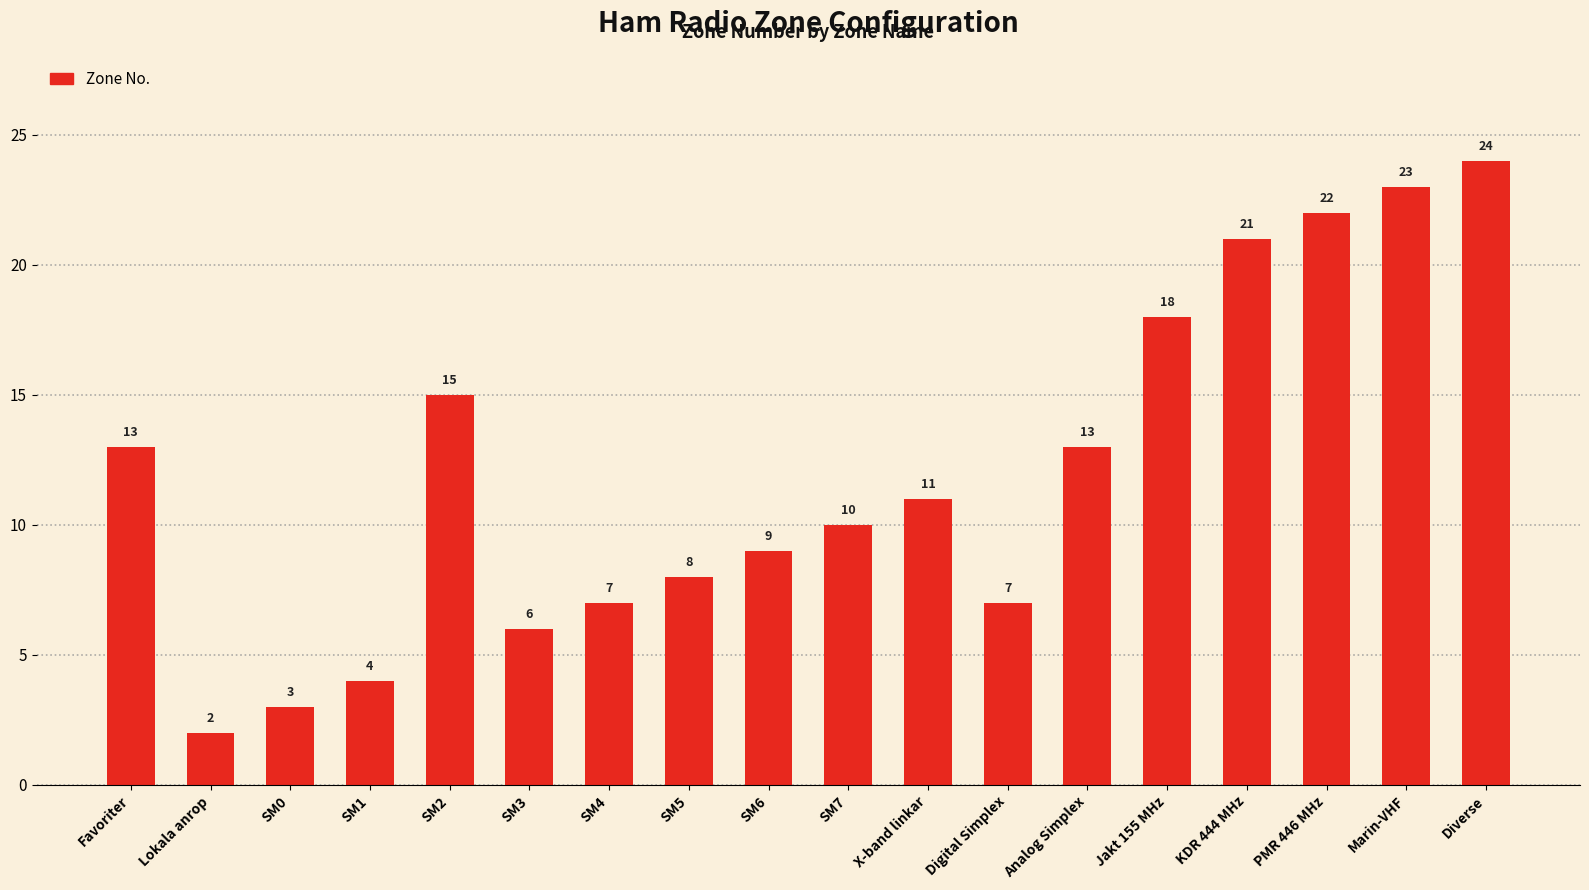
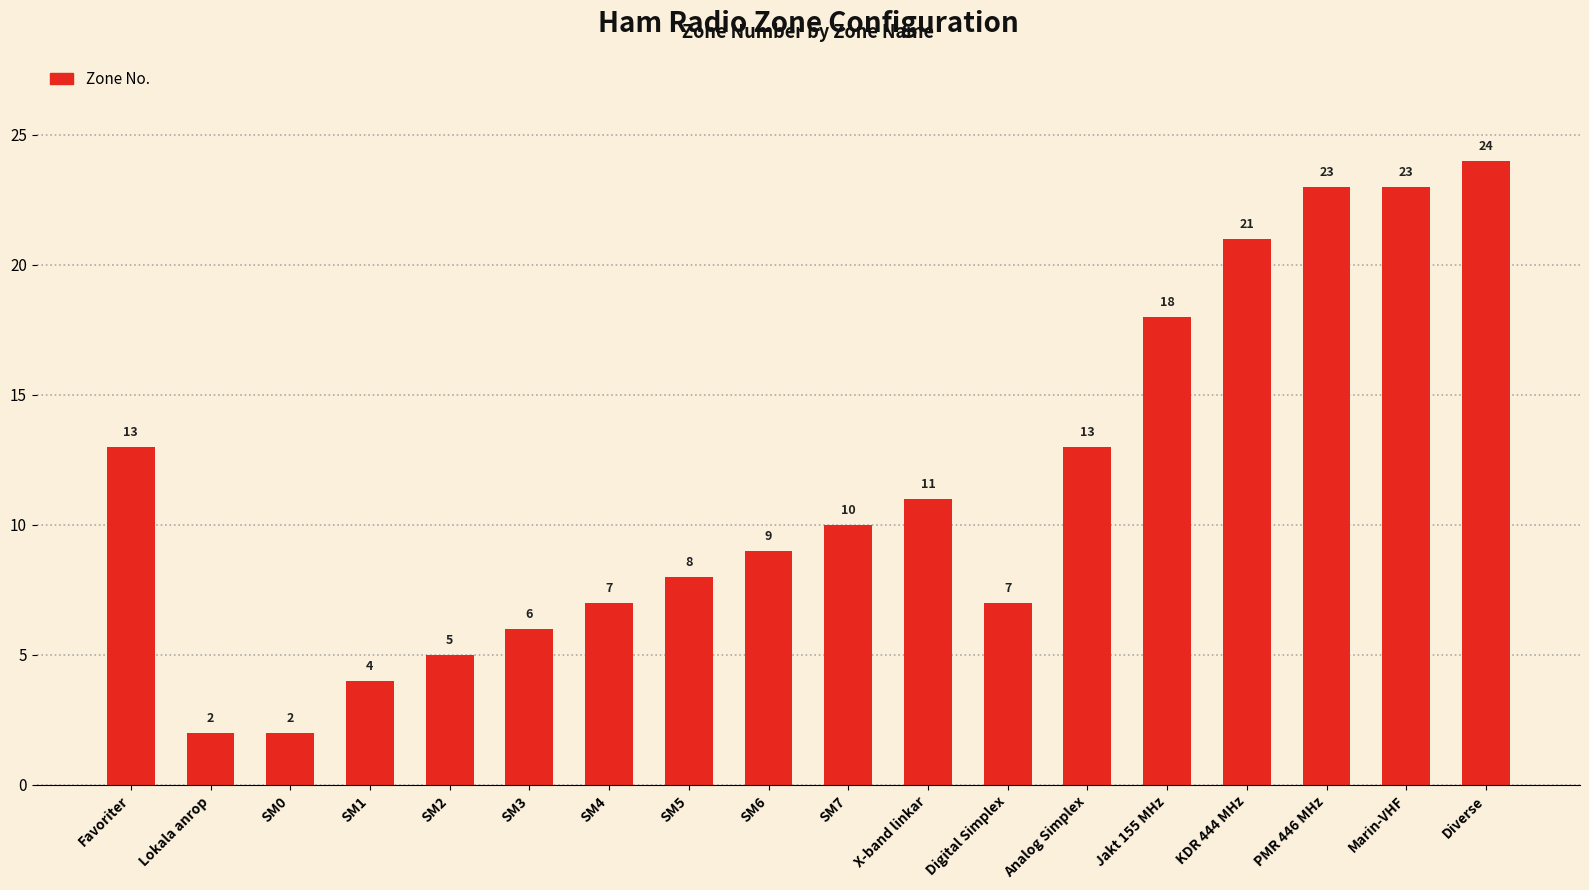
SM0: 3 -> 2
SM2: 15 -> 5
PMR 446 MHz: 22 -> 23
